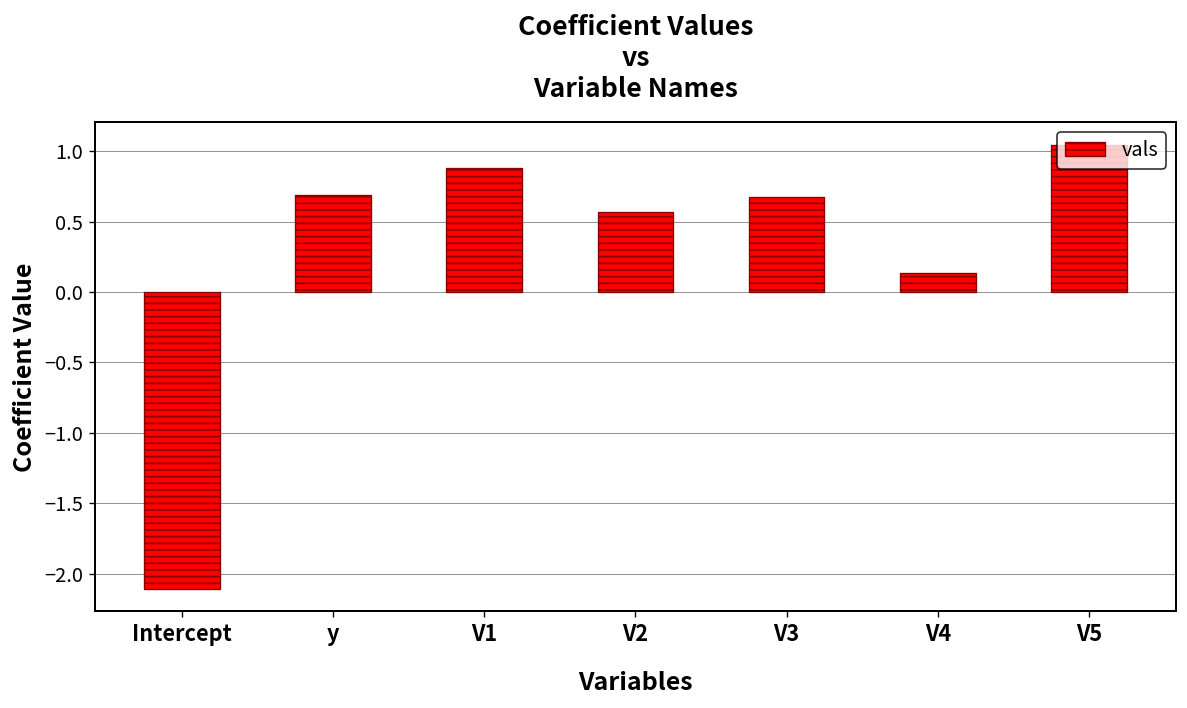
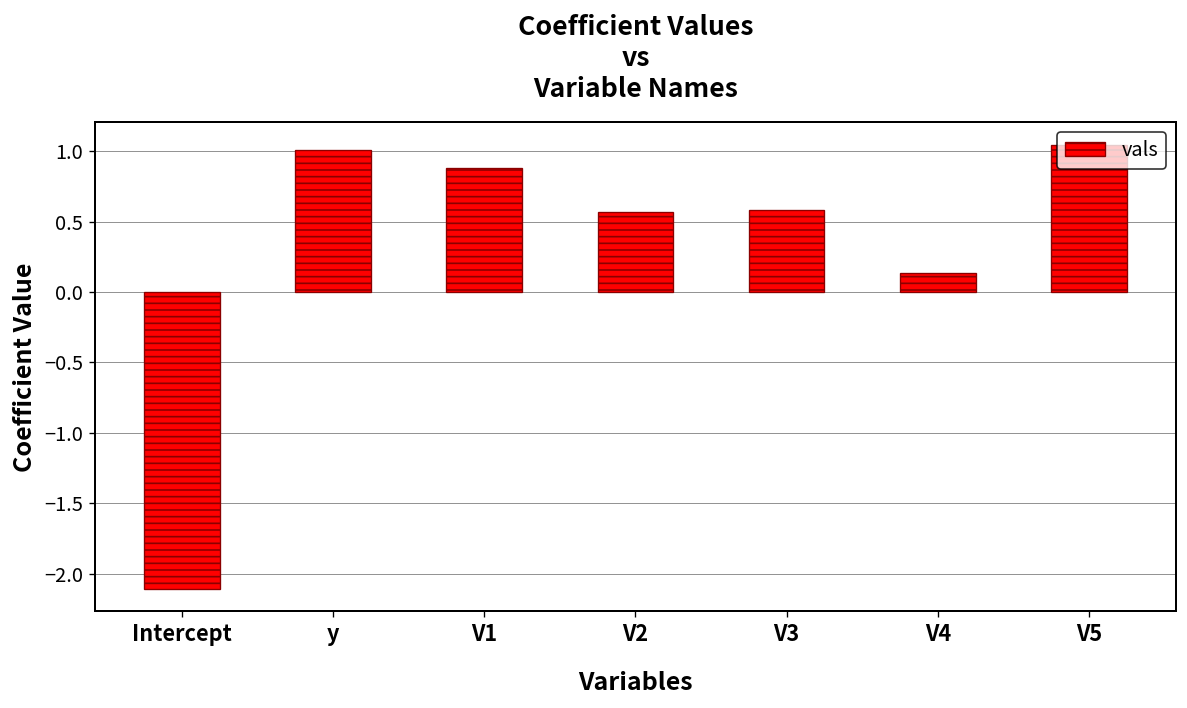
y: 0.69 -> 1.01
V3: 0.67 -> 0.58
